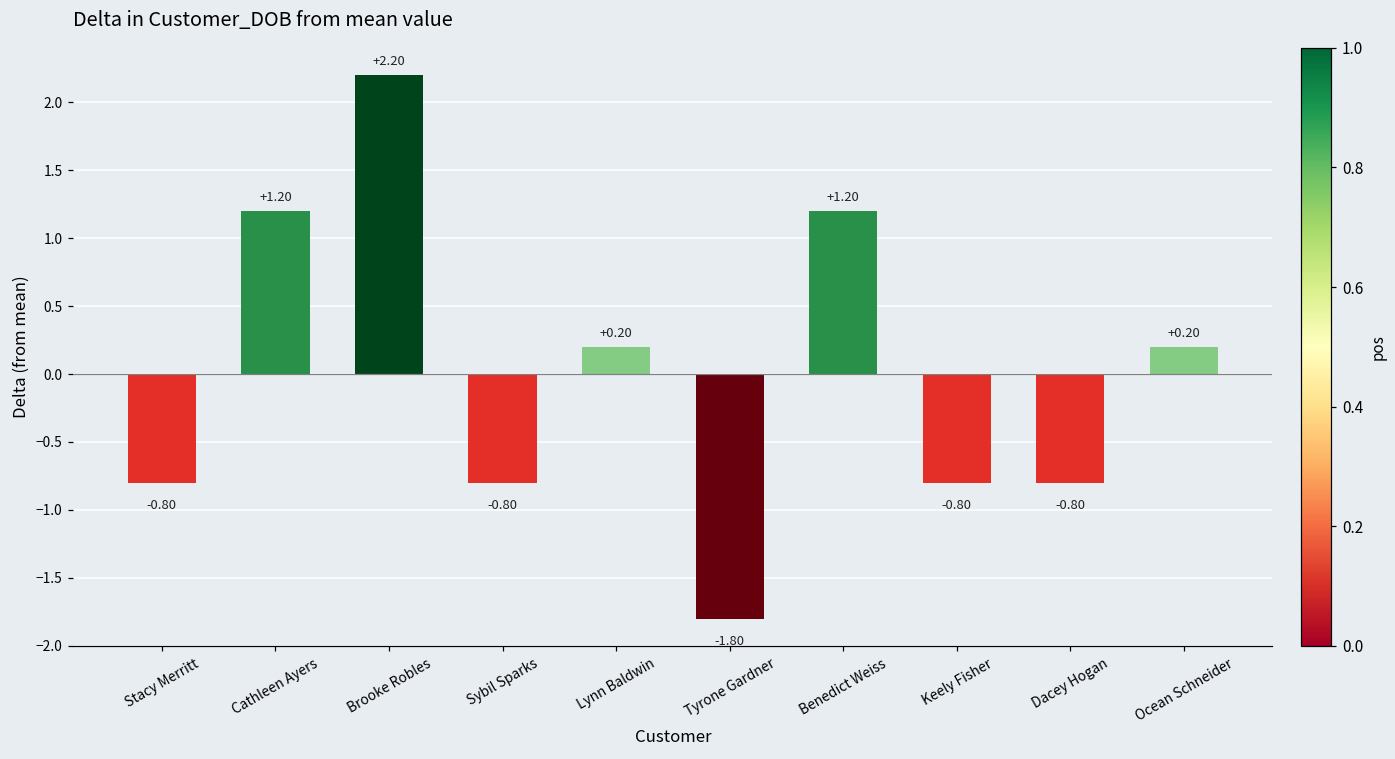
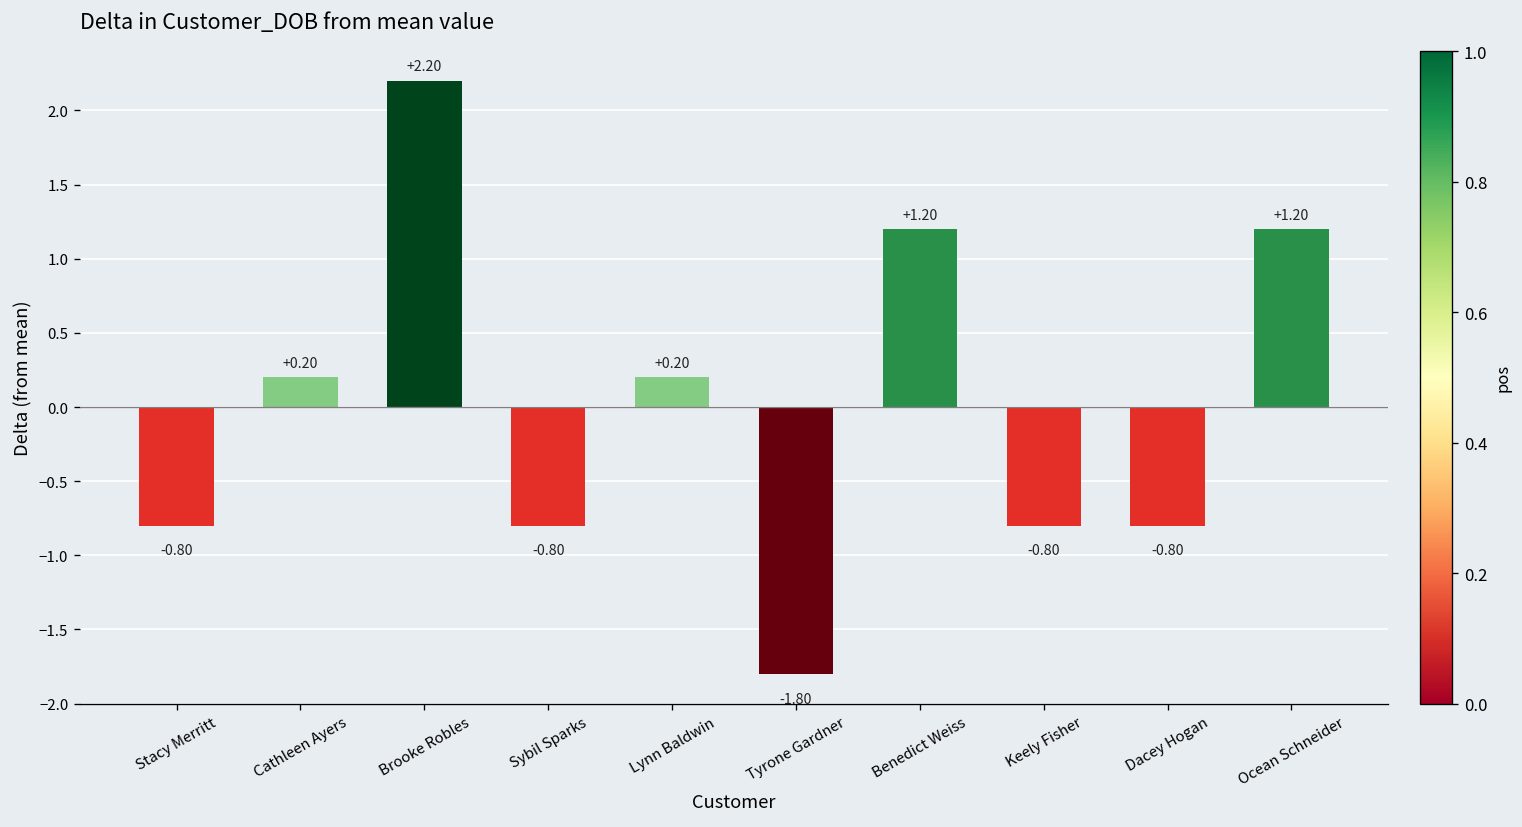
Cathleen Ayers: +1.20 -> +0.20
Ocean Schneider: +0.20 -> +1.20
